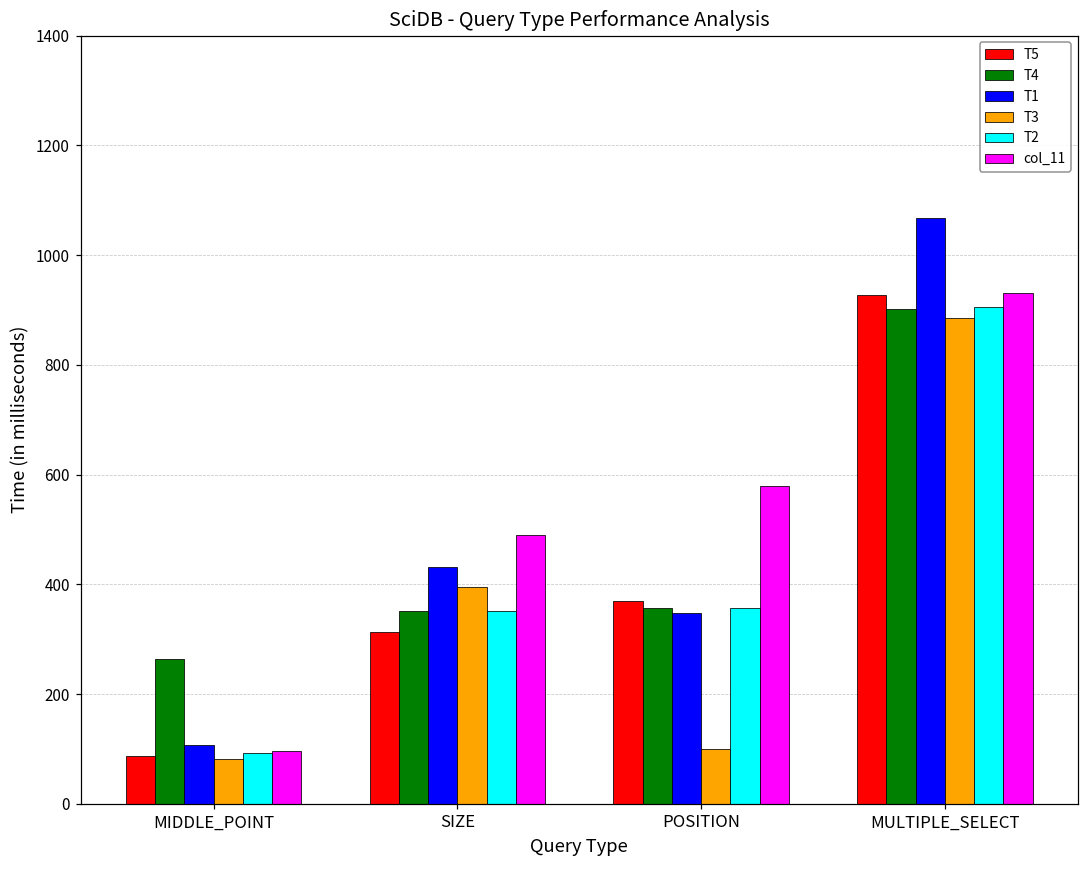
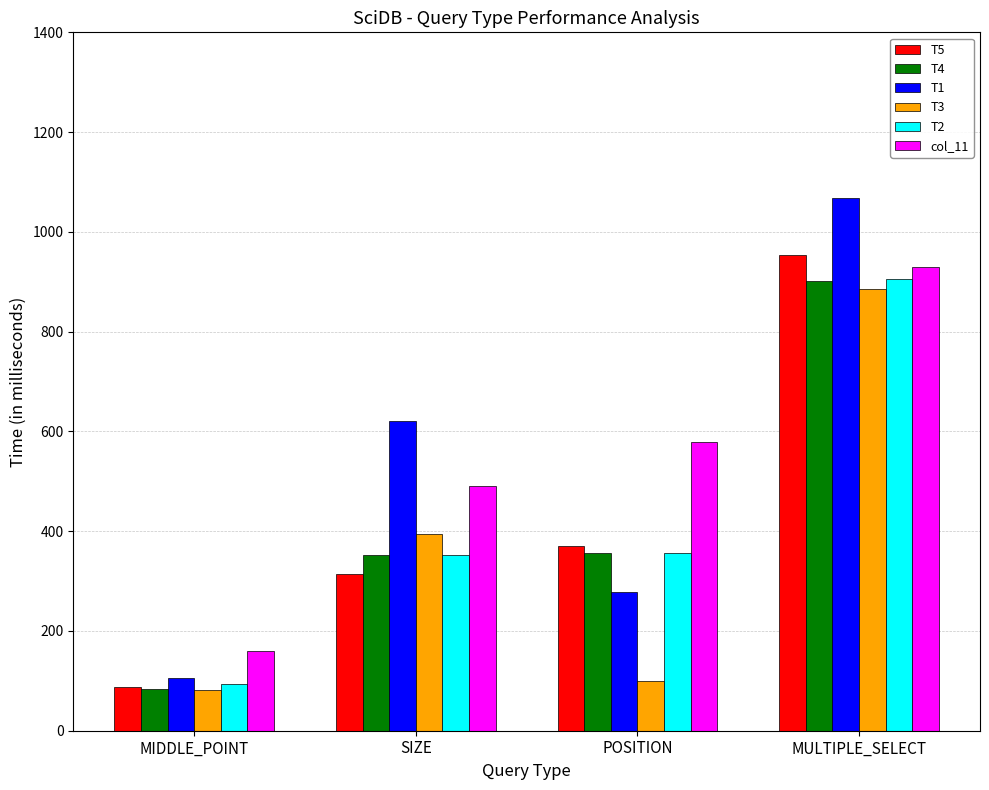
T4, MIDDLE_POINT: 260 -> 80
col_11, MIDDLE_POINT: 100 -> 160
T1, SIZE: 430 -> 620
T1, POSITION: 350 -> 280
T5, MULTIPLE_SELECT: 930 -> 950
